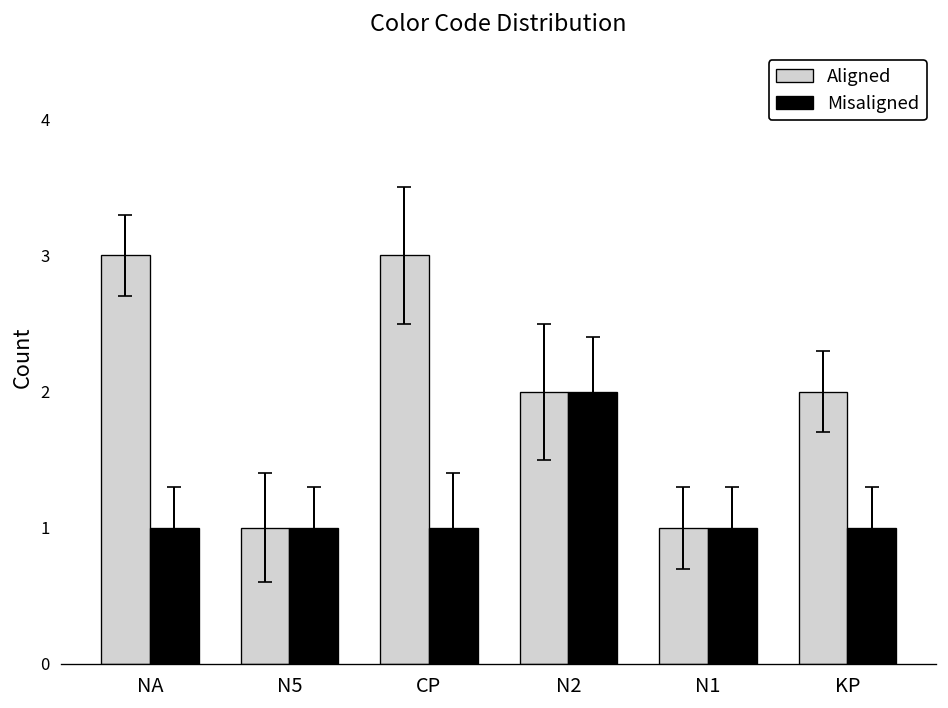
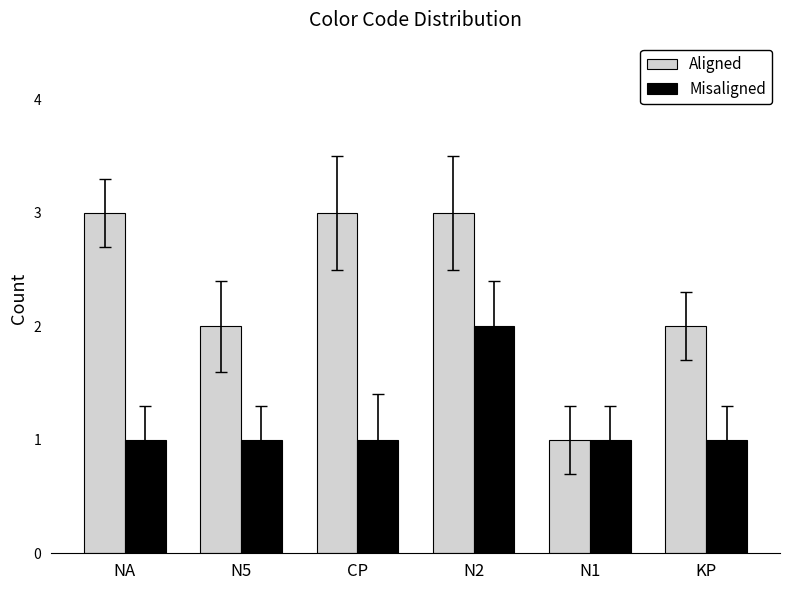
Aligned, N5: 1 -> 2
Aligned, N2: 2 -> 3
